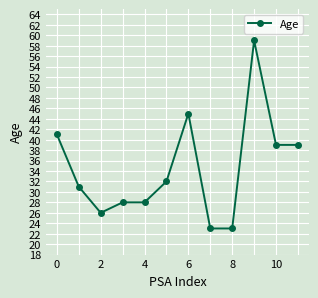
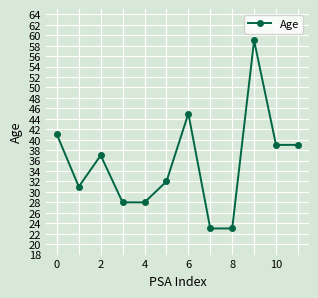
2: 26 -> 37
